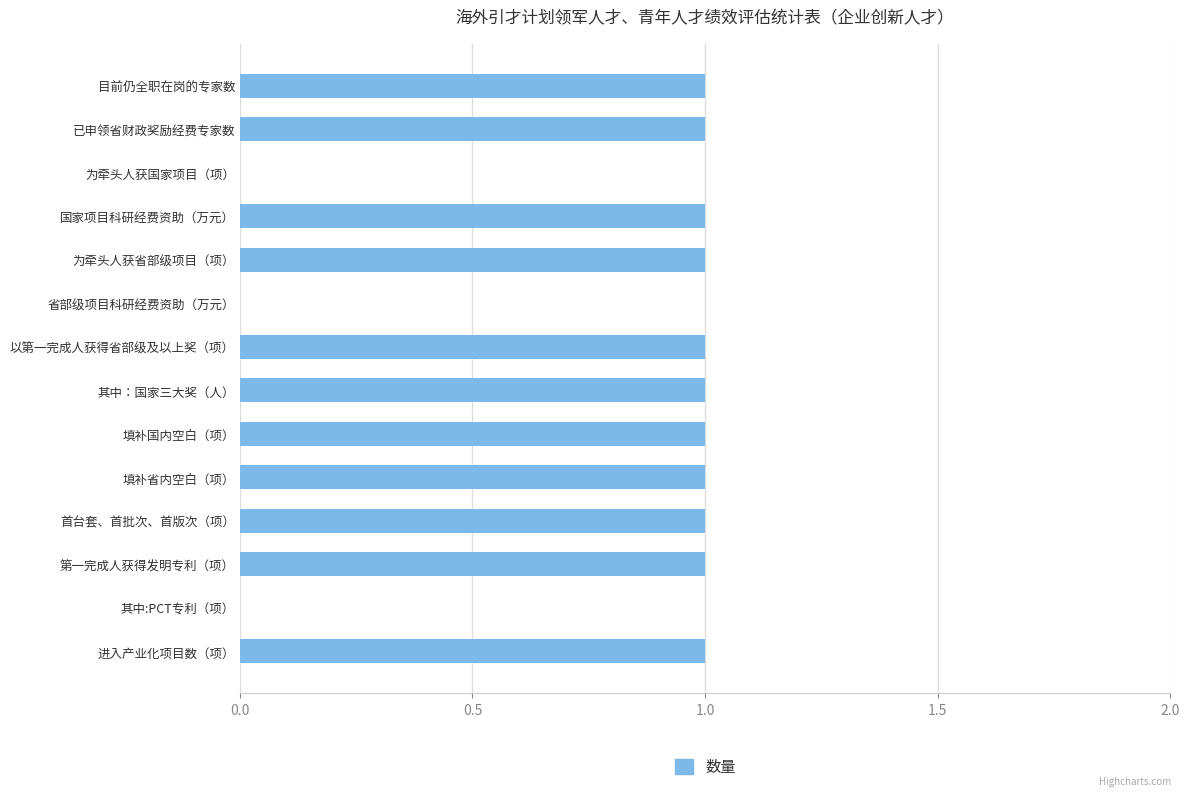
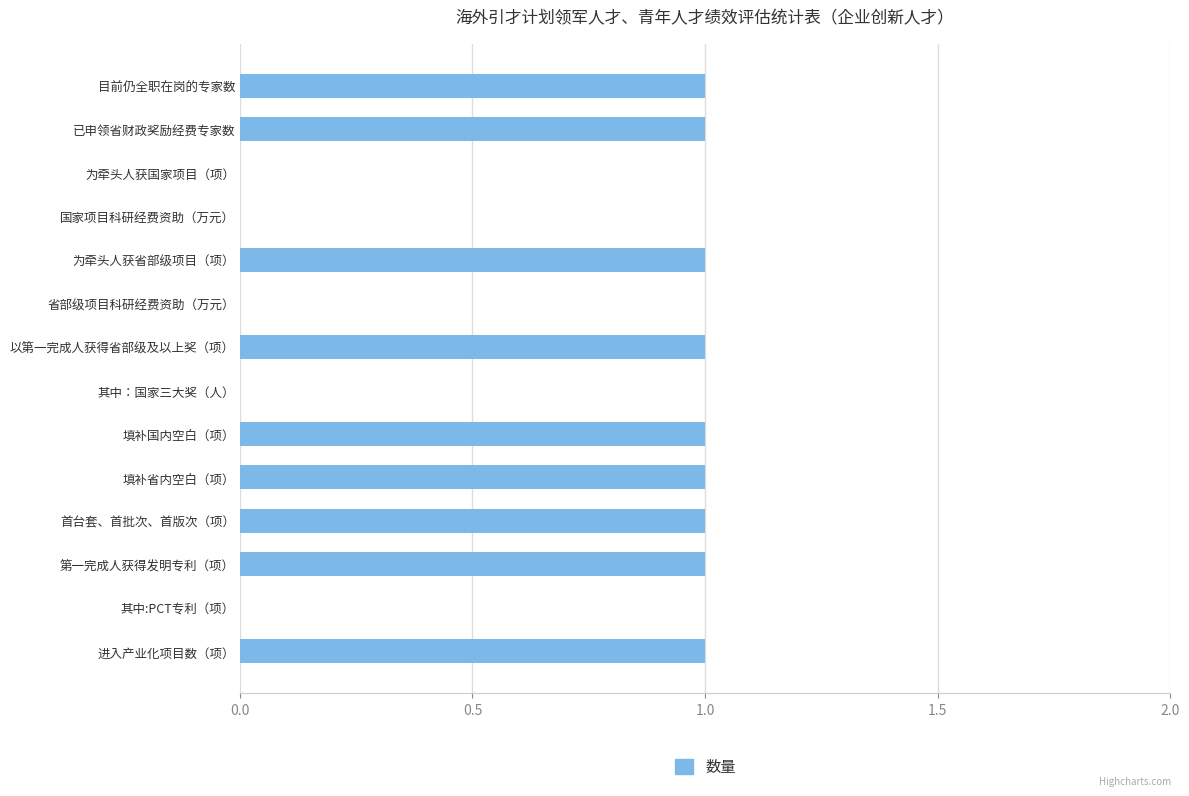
国家项目科研经费资助（万元）: 1 -> 0
其中：国家三大奖（人）: 1 -> 0
